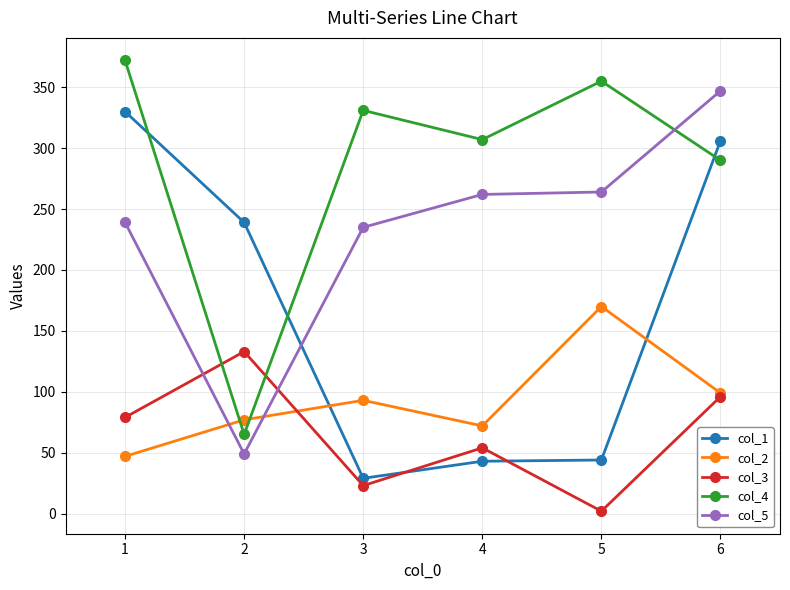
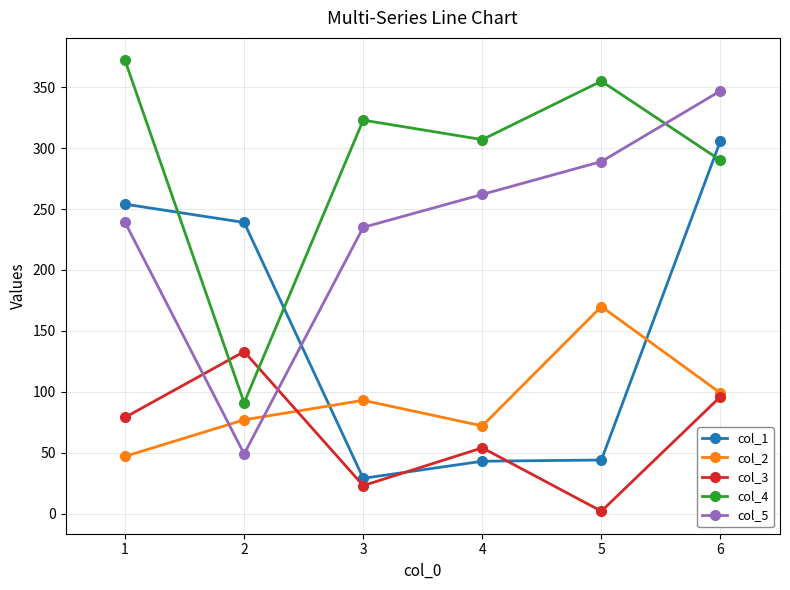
col_1, 1: 330 -> 254
col_4, 2: 65 -> 91
col_4, 3: 331 -> 323
col_5, 5: 264 -> 289
